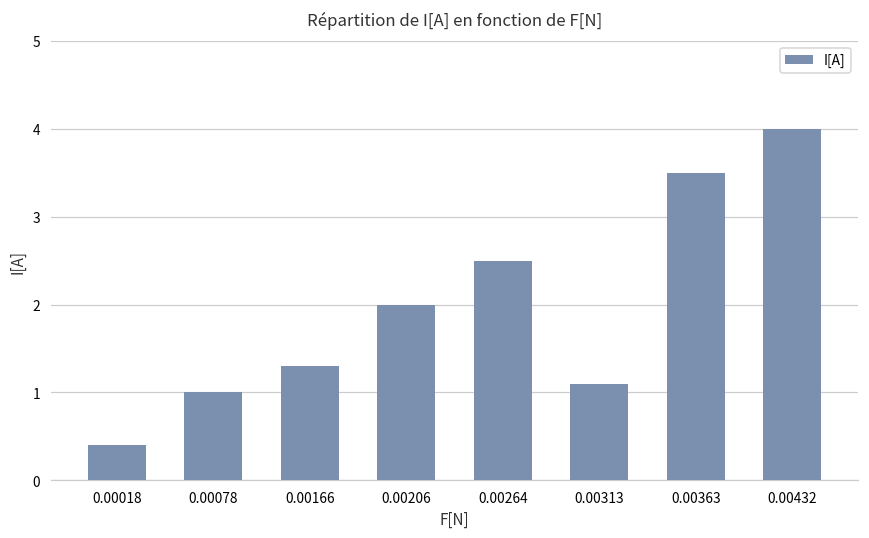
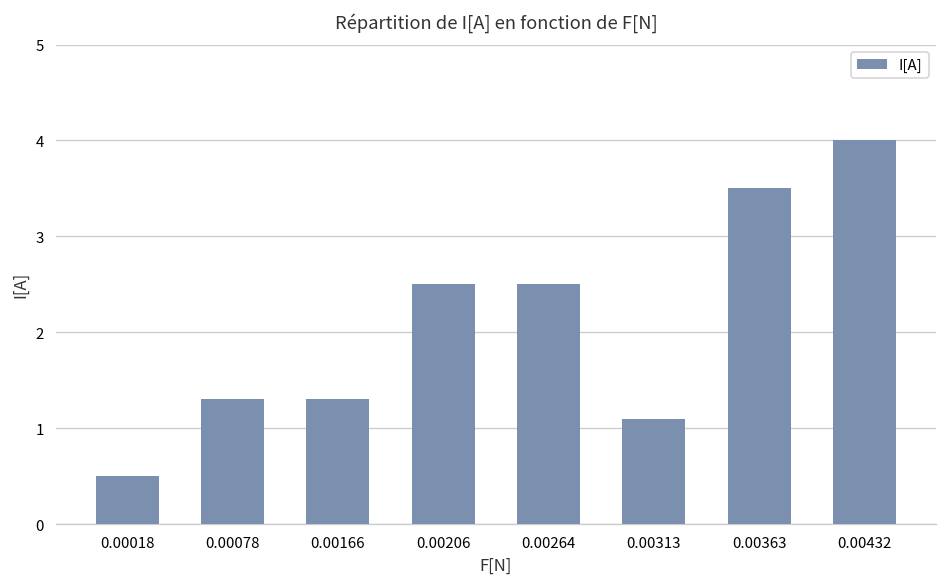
0.00018: 0.4 -> 0.5
0.00078: 1.0 -> 1.3
0.00206: 2.0 -> 2.5
